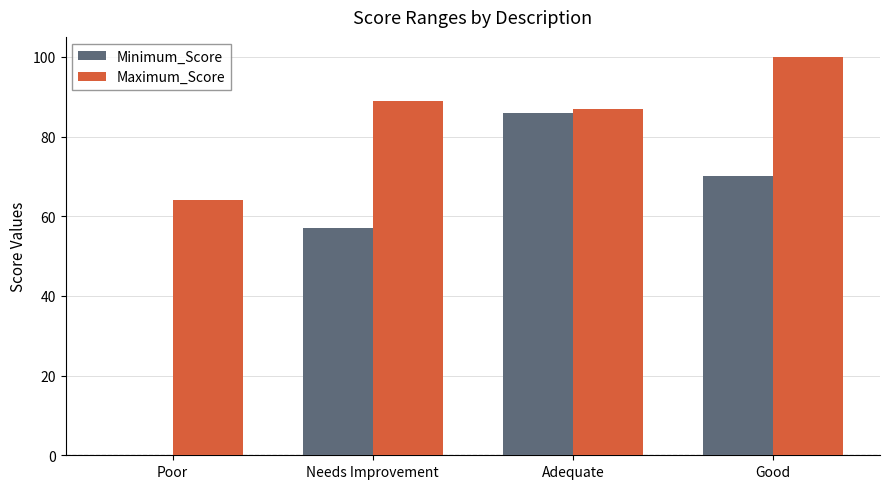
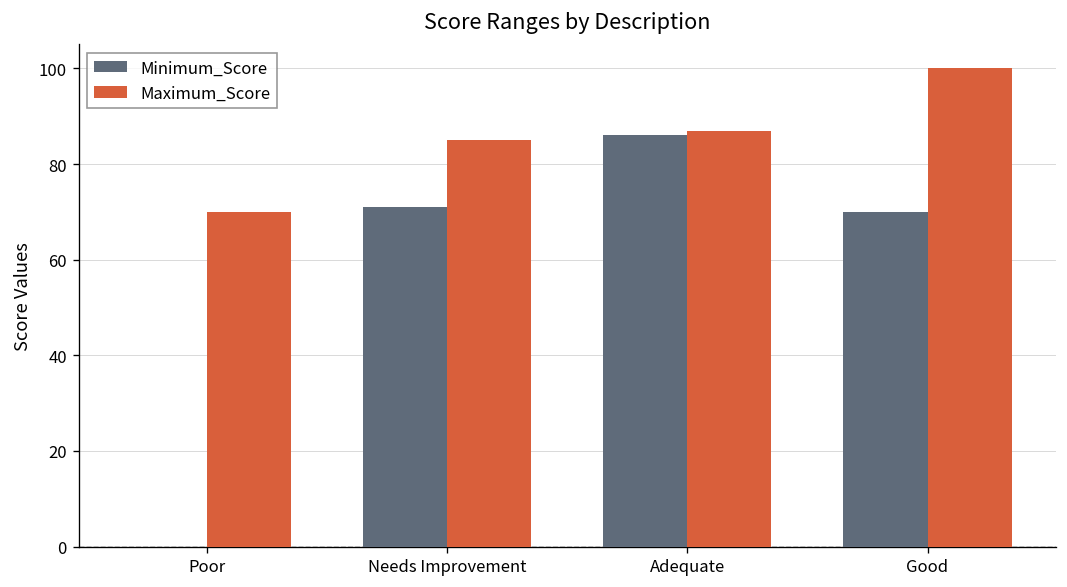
Maximum_Score, Poor: 64 -> 70
Minimum_Score, Needs Improvement: 57 -> 71
Maximum_Score, Needs Improvement: 89 -> 85
